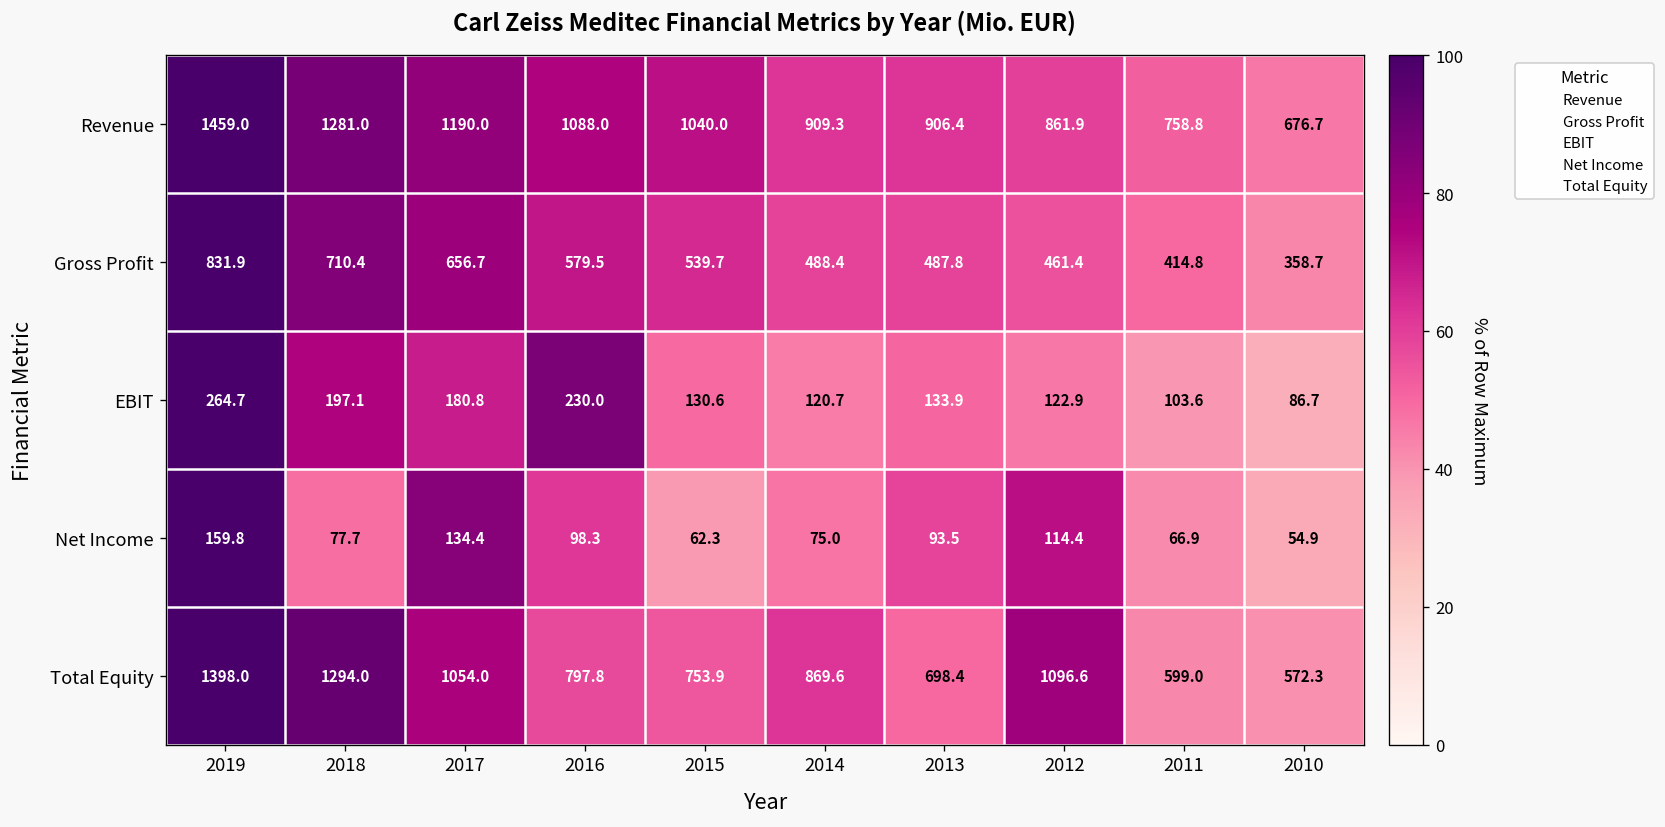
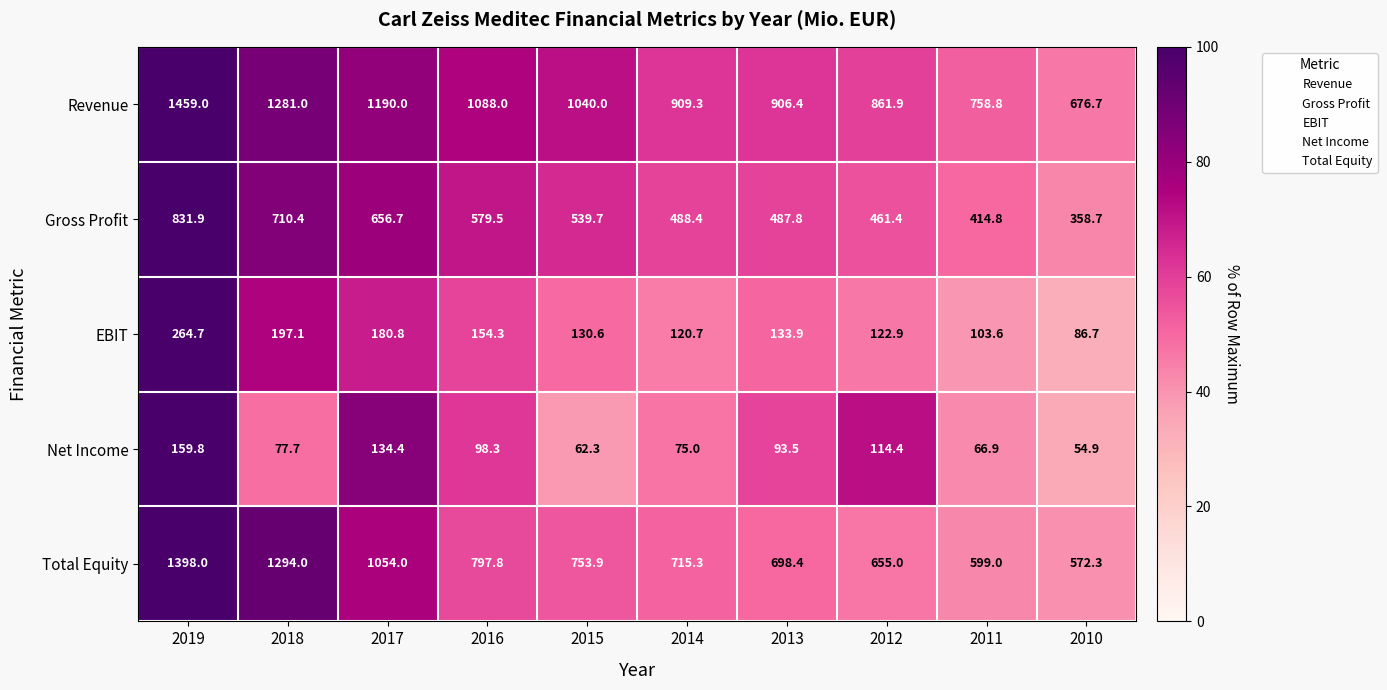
EBIT, 2016: 230.0 -> 154.3
Total Equity, 2014: 869.6 -> 715.3
Total Equity, 2012: 1096.6 -> 655.0
